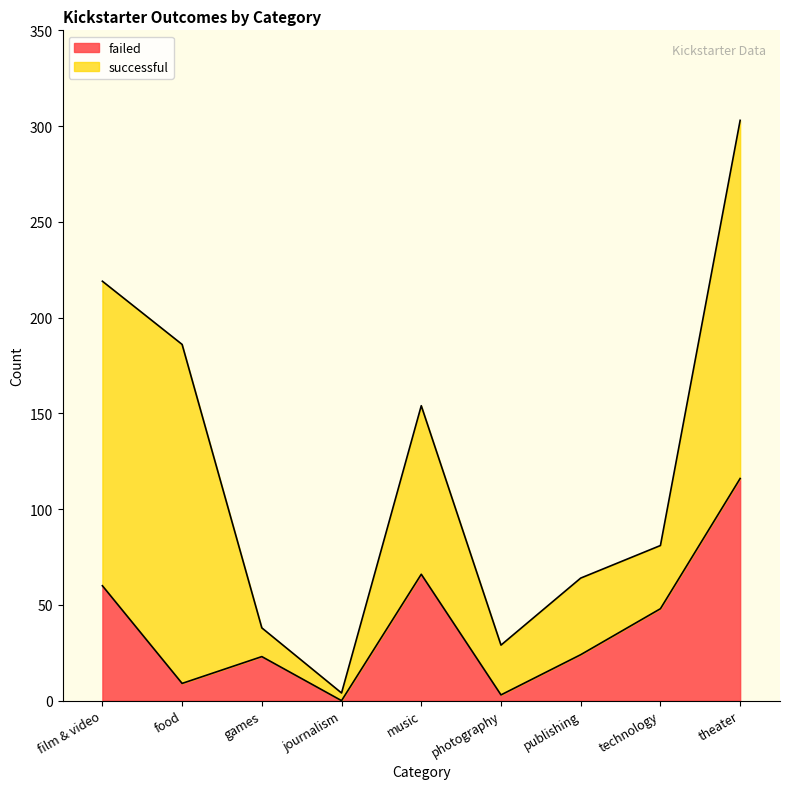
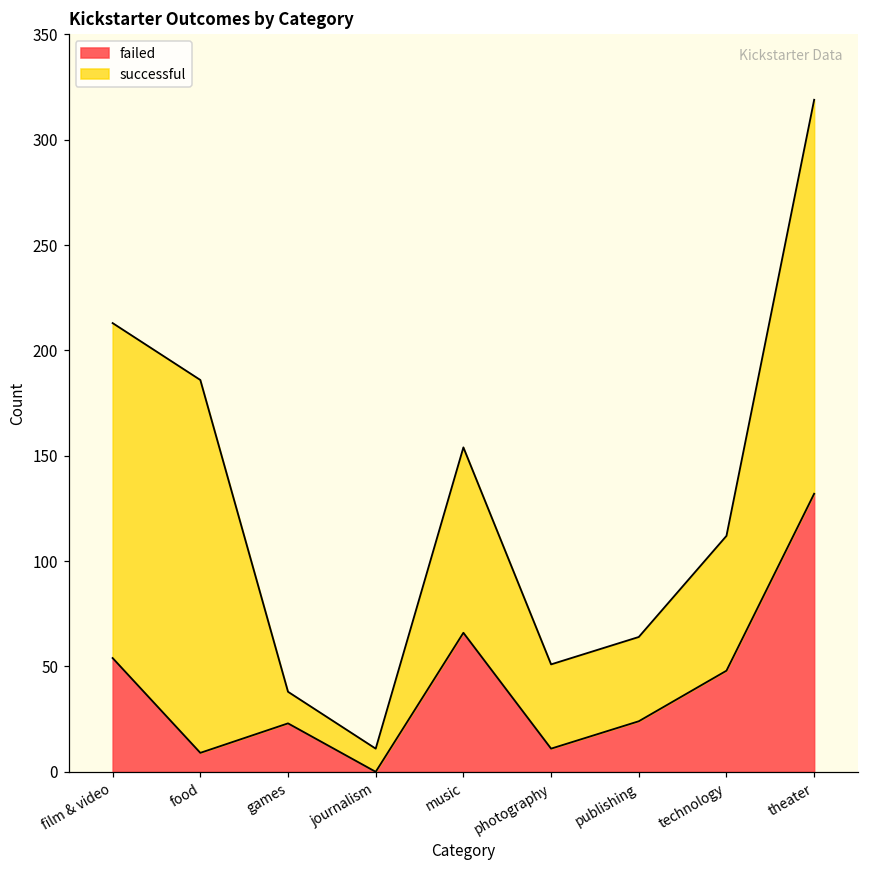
failed, film & video: 60 -> 54
successful, journalism: 4 -> 11
failed, photography: 3 -> 11
successful, photography: 26 -> 40
successful, technology: 33 -> 64
failed, theater: 116 -> 132
